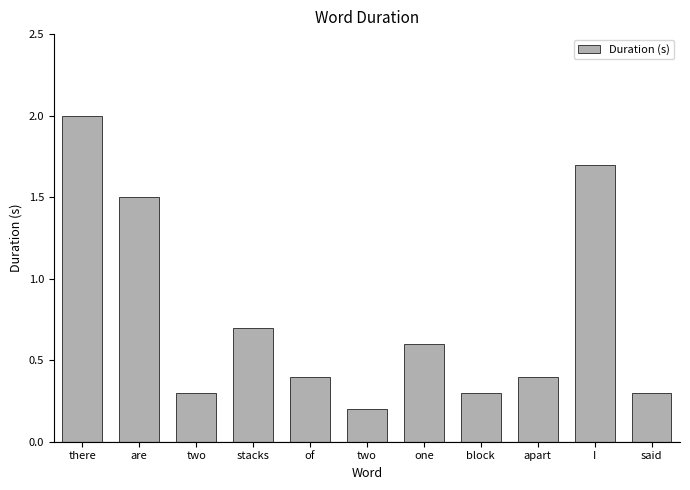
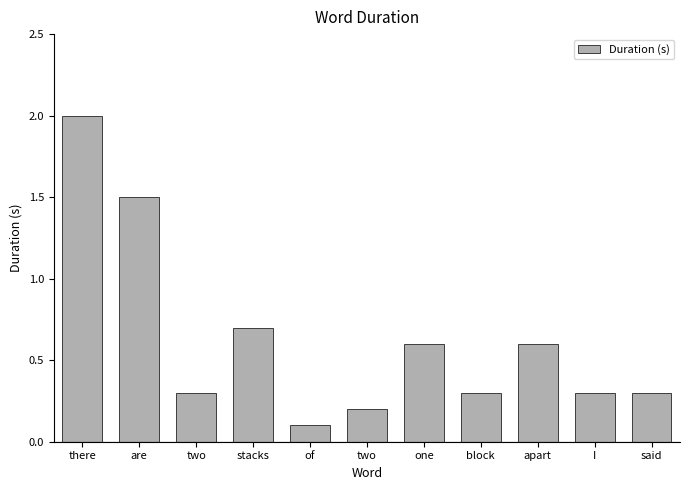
of: 0.4 -> 0.1
apart: 0.4 -> 0.6
I: 1.7 -> 0.3
